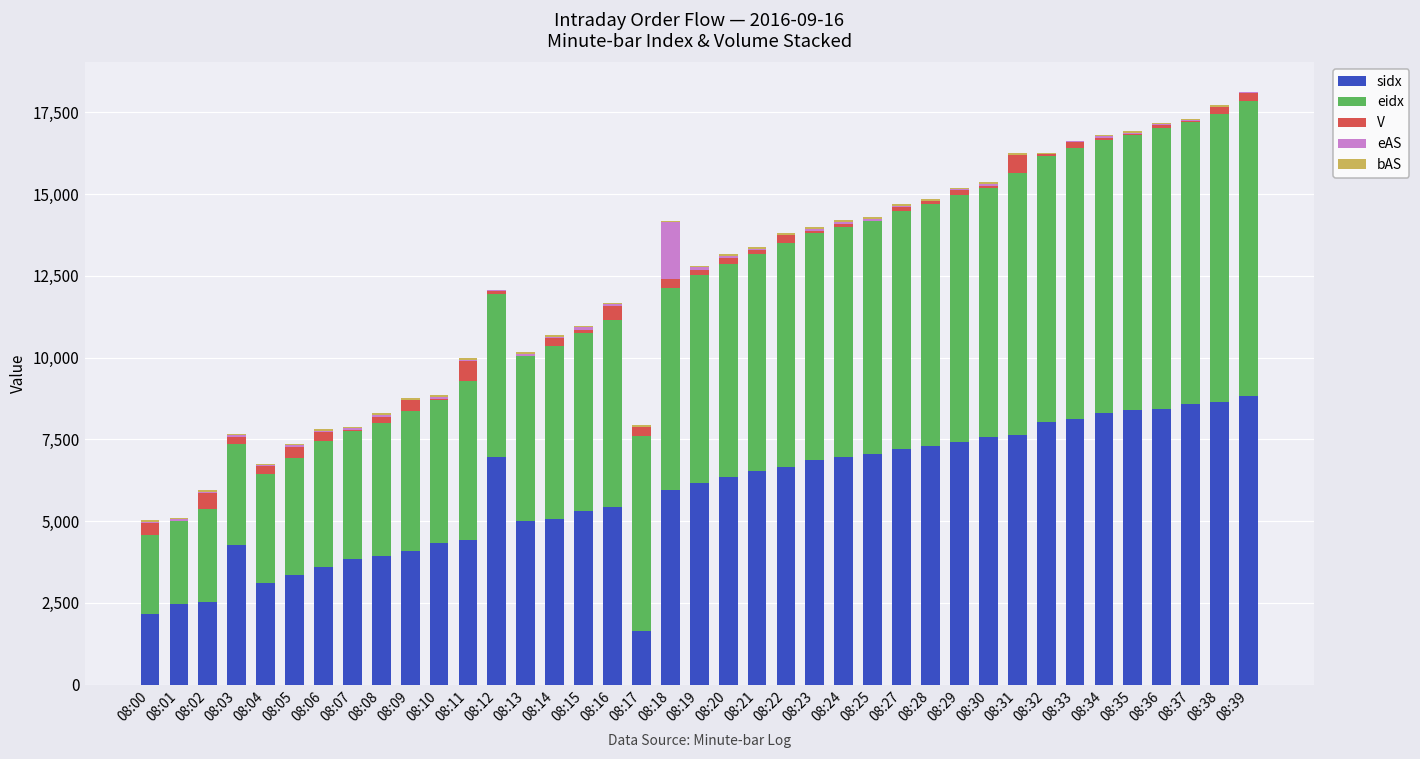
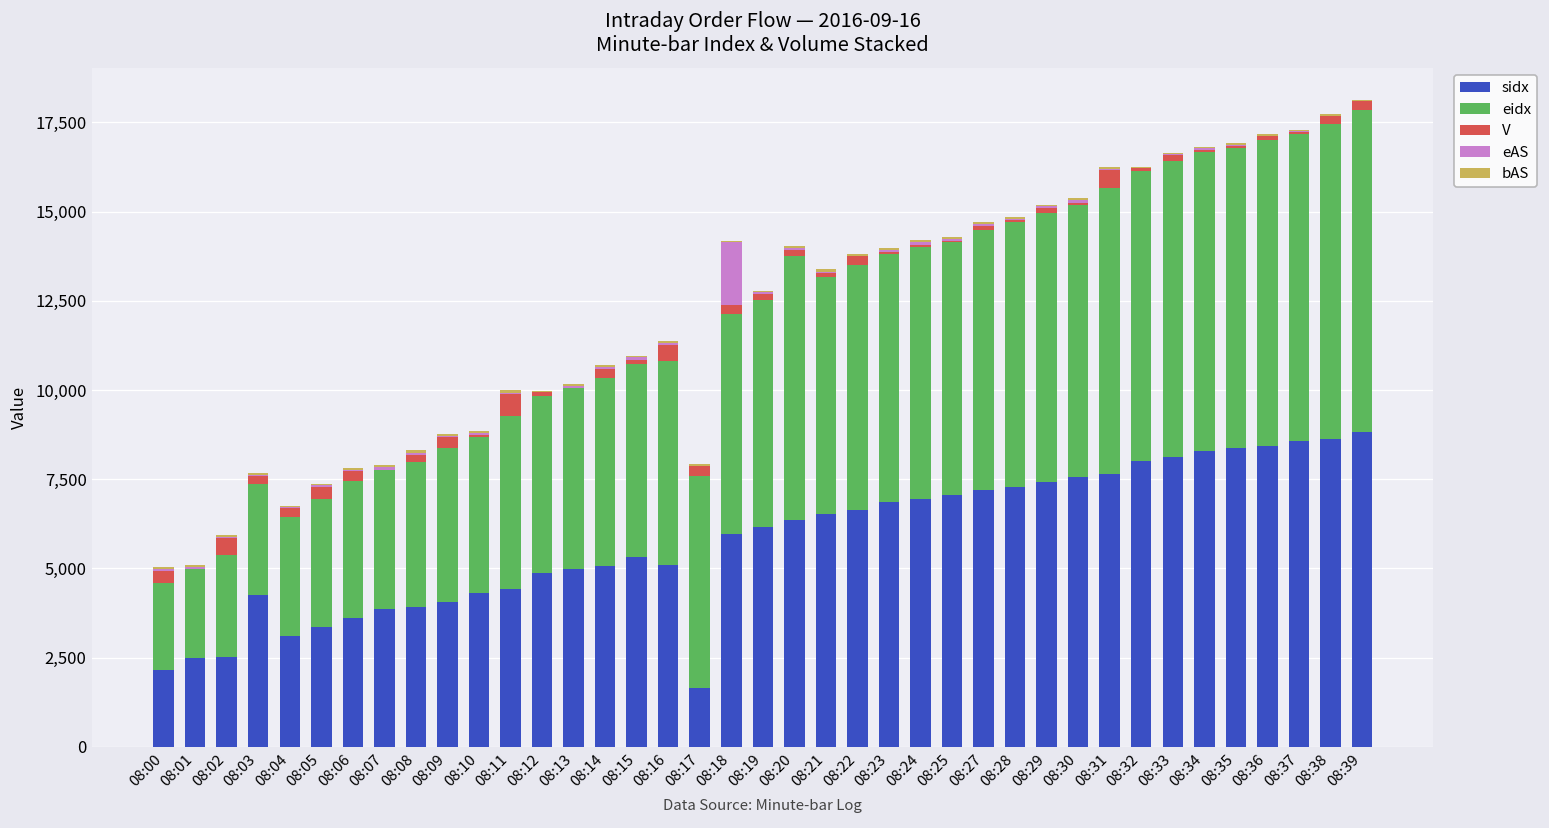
sidx, 08:12: 7,000 -> 4,900
sidx, 08:16: 5,400 -> 5,100
eidx, 08:20: 6,500 -> 7,400
